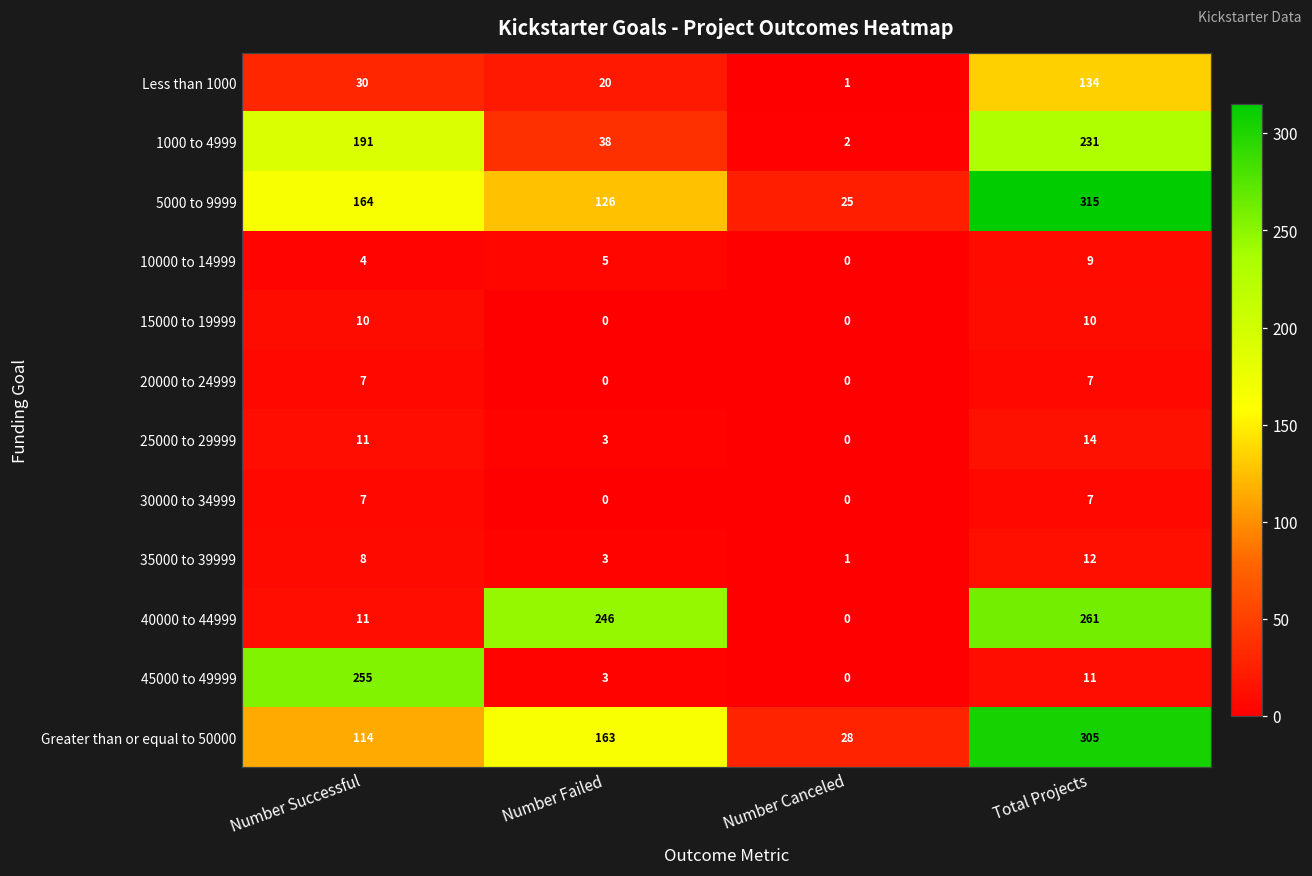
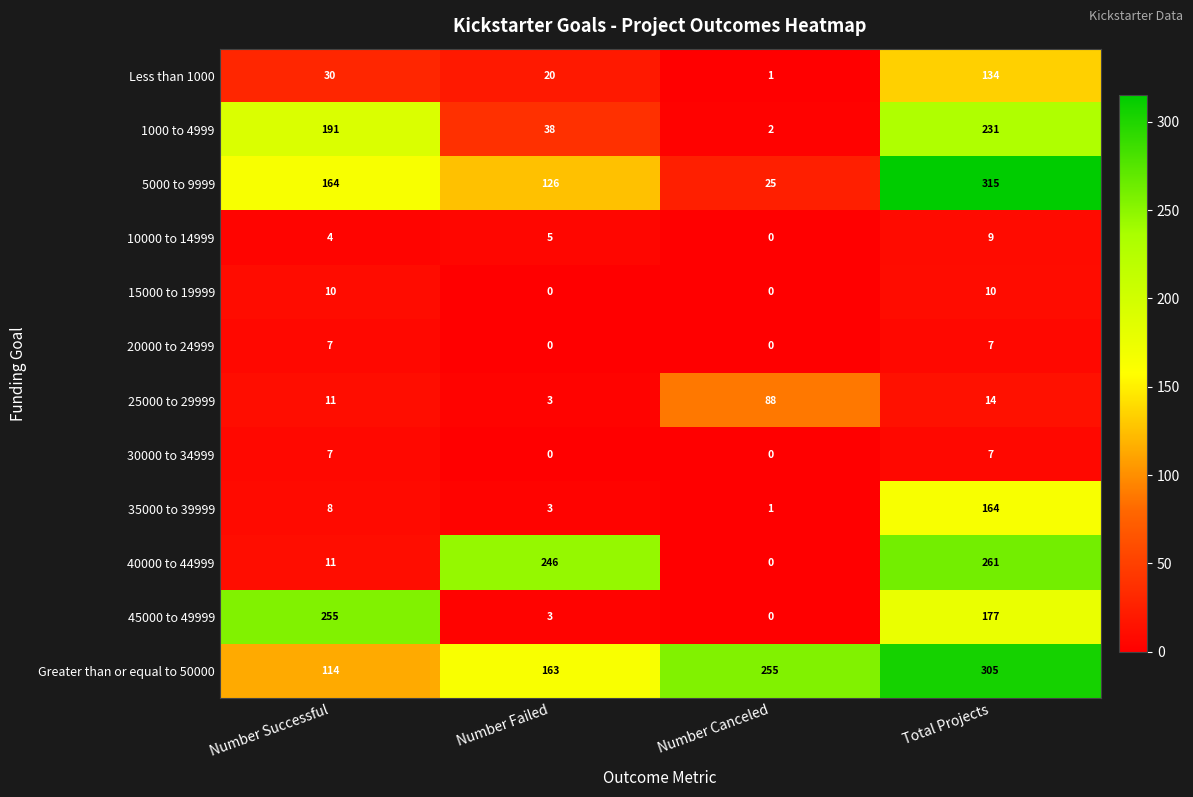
25000 to 29999, Number Canceled: 0 -> 88
35000 to 39999, Total Projects: 12 -> 164
45000 to 49999, Total Projects: 11 -> 177
Greater than or equal to 50000, Number Canceled: 28 -> 255
